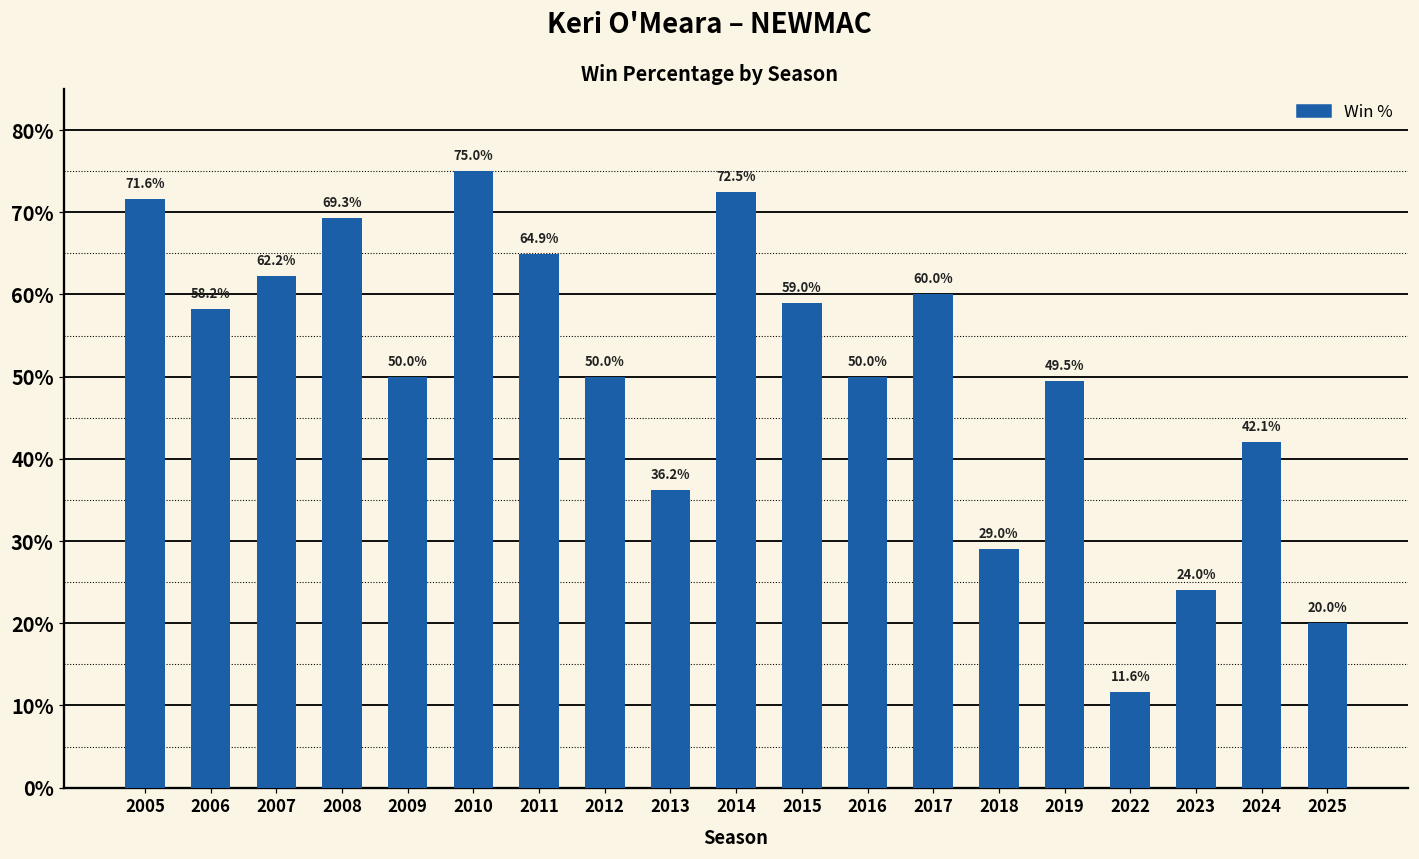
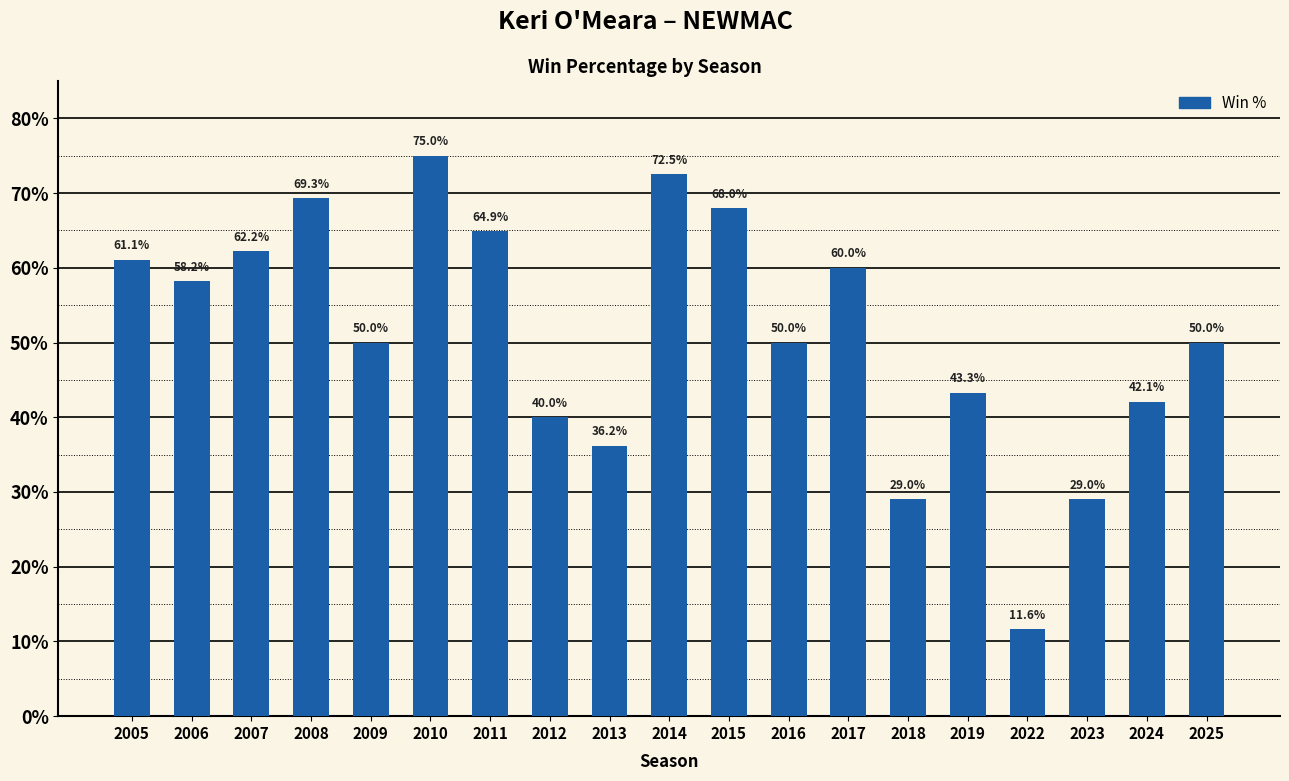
2005: 71.6% -> 61.1%
2012: 50.0% -> 40.0%
2015: 59.0% -> 68.0%
2019: 49.5% -> 43.3%
2023: 24.0% -> 29.0%
2025: 20.0% -> 50.0%
